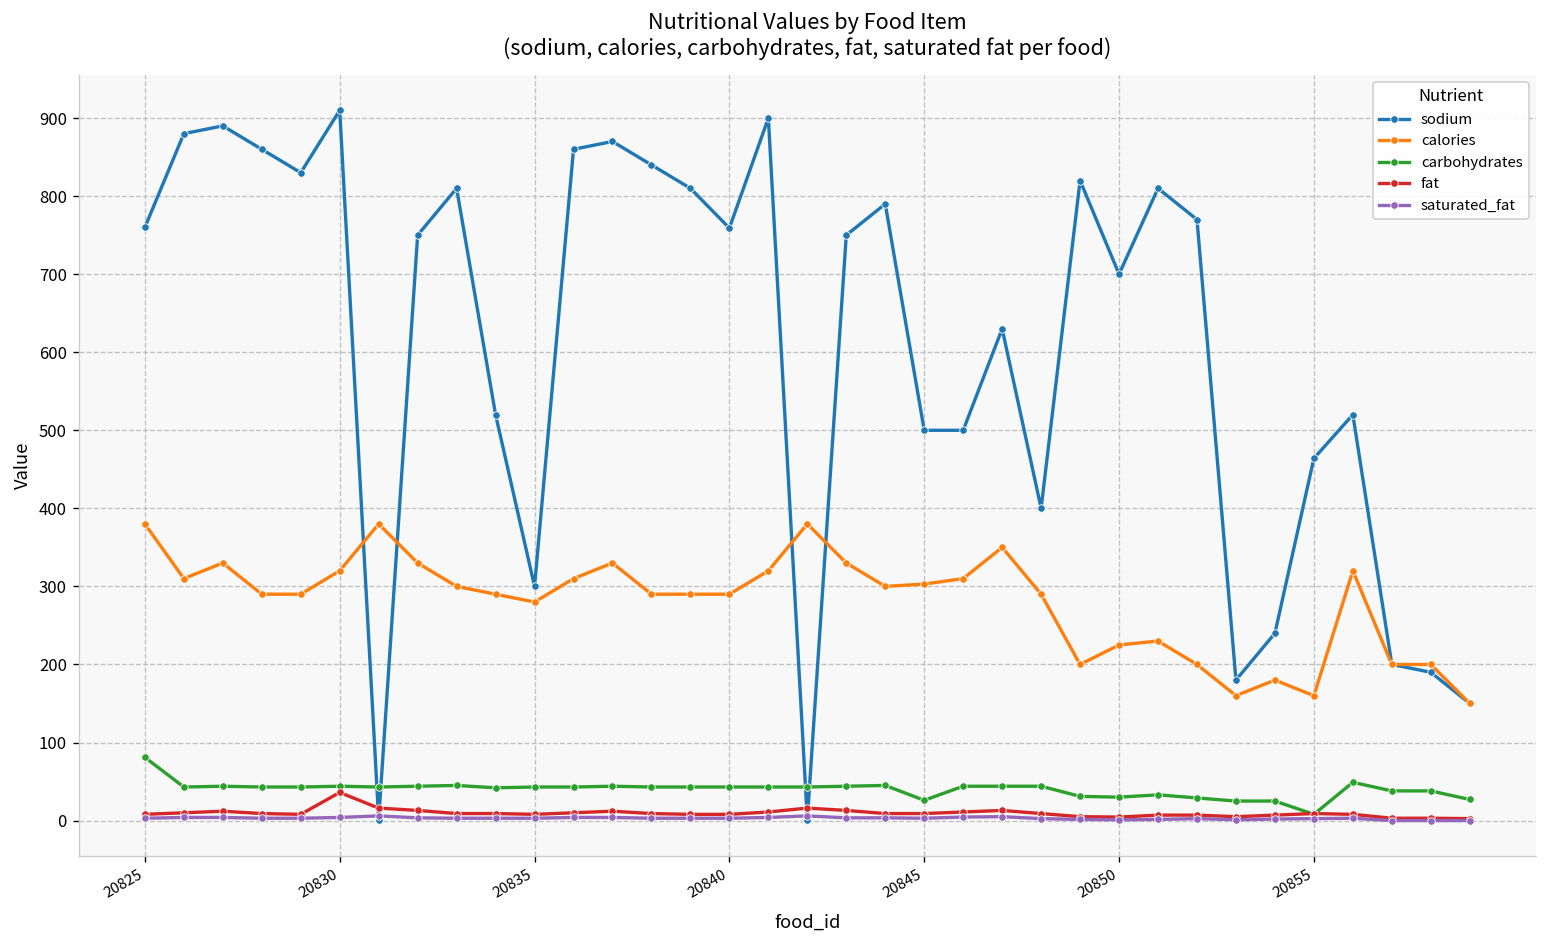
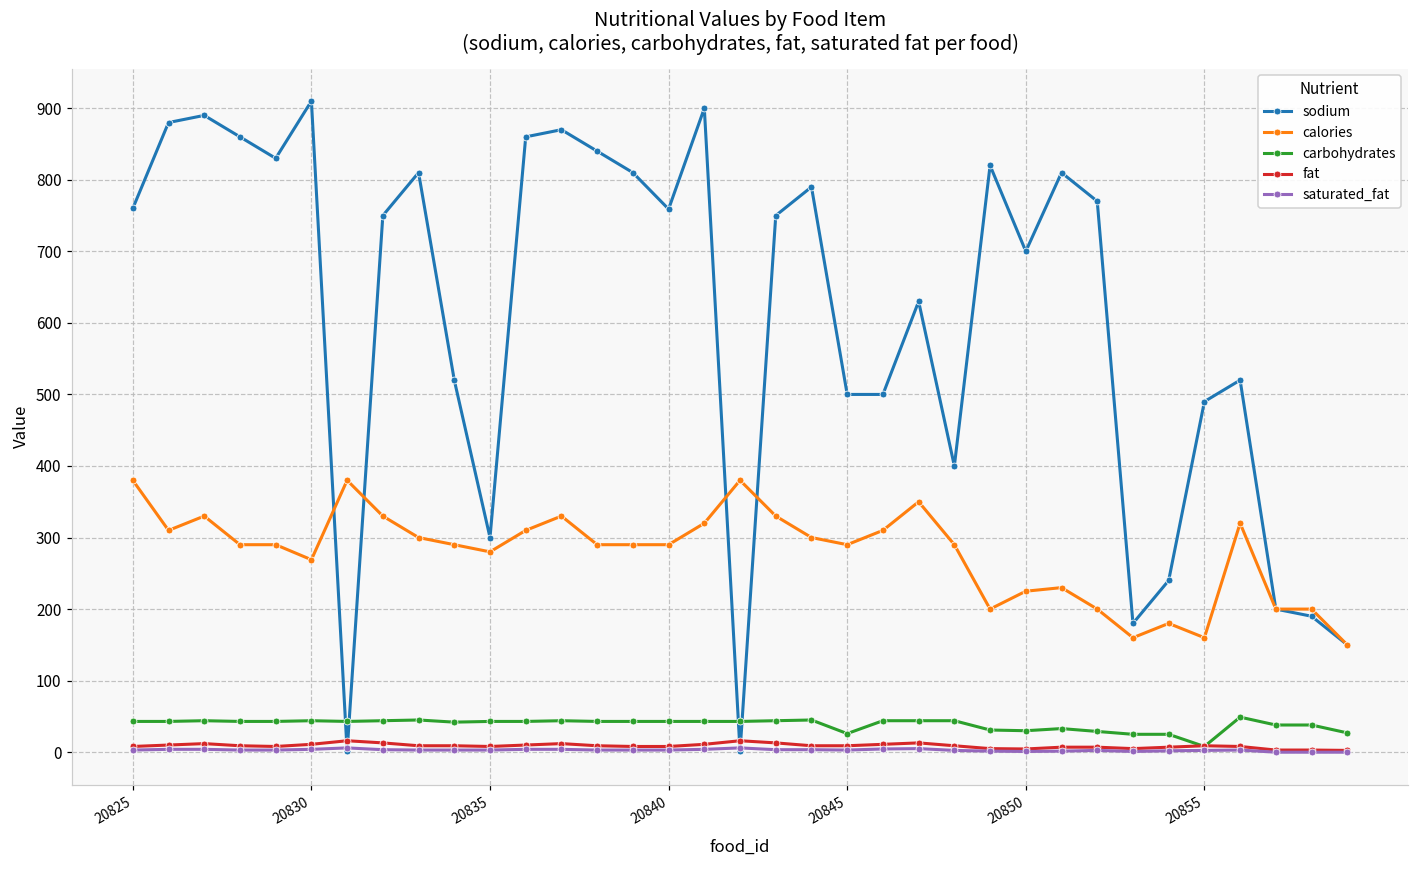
carbohydrates, 20825: 80 -> 40
calories, 20830: 320 -> 270
fat, 20830: 40 -> 10
calories, 20845: 300 -> 290
sodium, 20855: 460 -> 490
